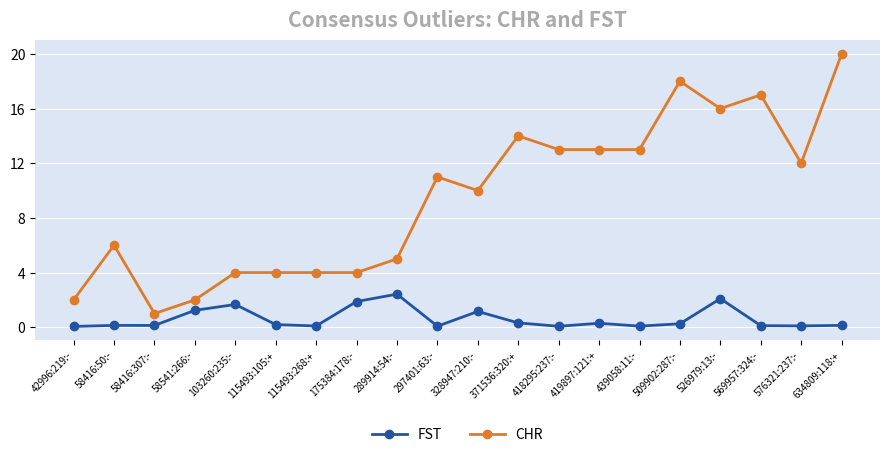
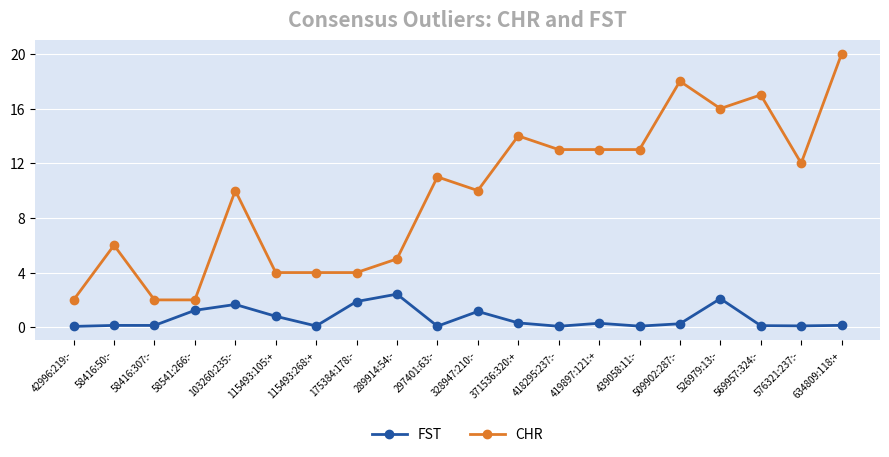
CHR, 58416:307:-: 1 -> 2
CHR, 103260:235:-: 4 -> 10
FST, 115493:105:+: 0.2 -> 0.8
